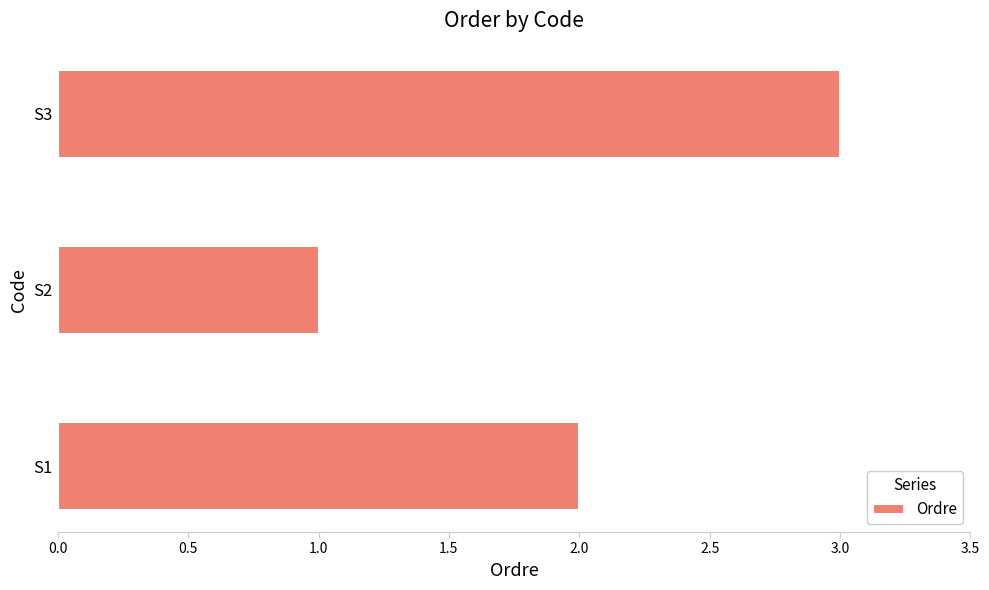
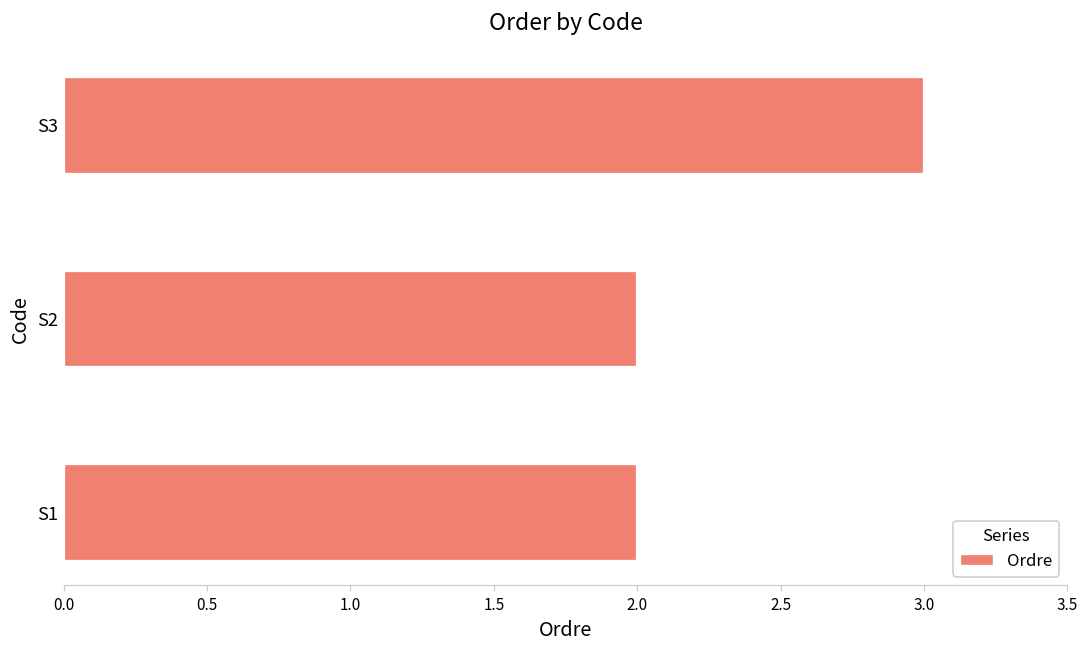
S2: 1 -> 2
